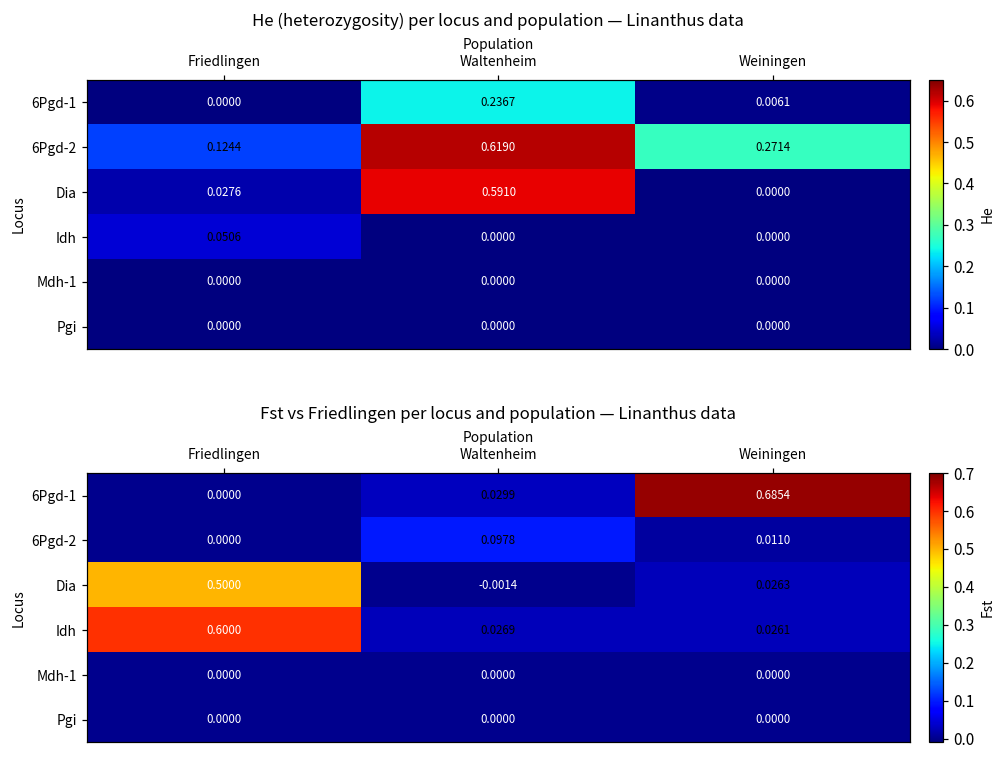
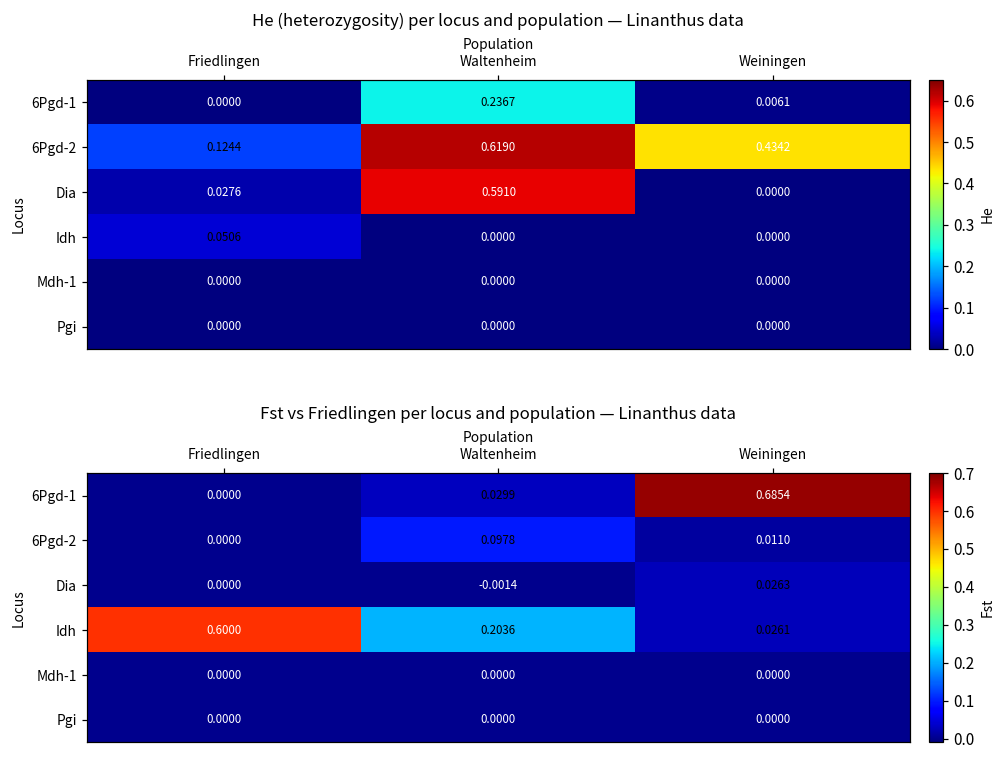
He (heterozygosity) per locus and population — Linanthus data, 6Pgd-2, Weiningen: 0.2714 -> 0.4342
Fst vs Friedlingen per locus and population — Linanthus data, Dia, Friedlingen: 0.5000 -> 0.0000
Fst vs Friedlingen per locus and population — Linanthus data, Idh, Waltenheim: 0.0269 -> 0.2036
